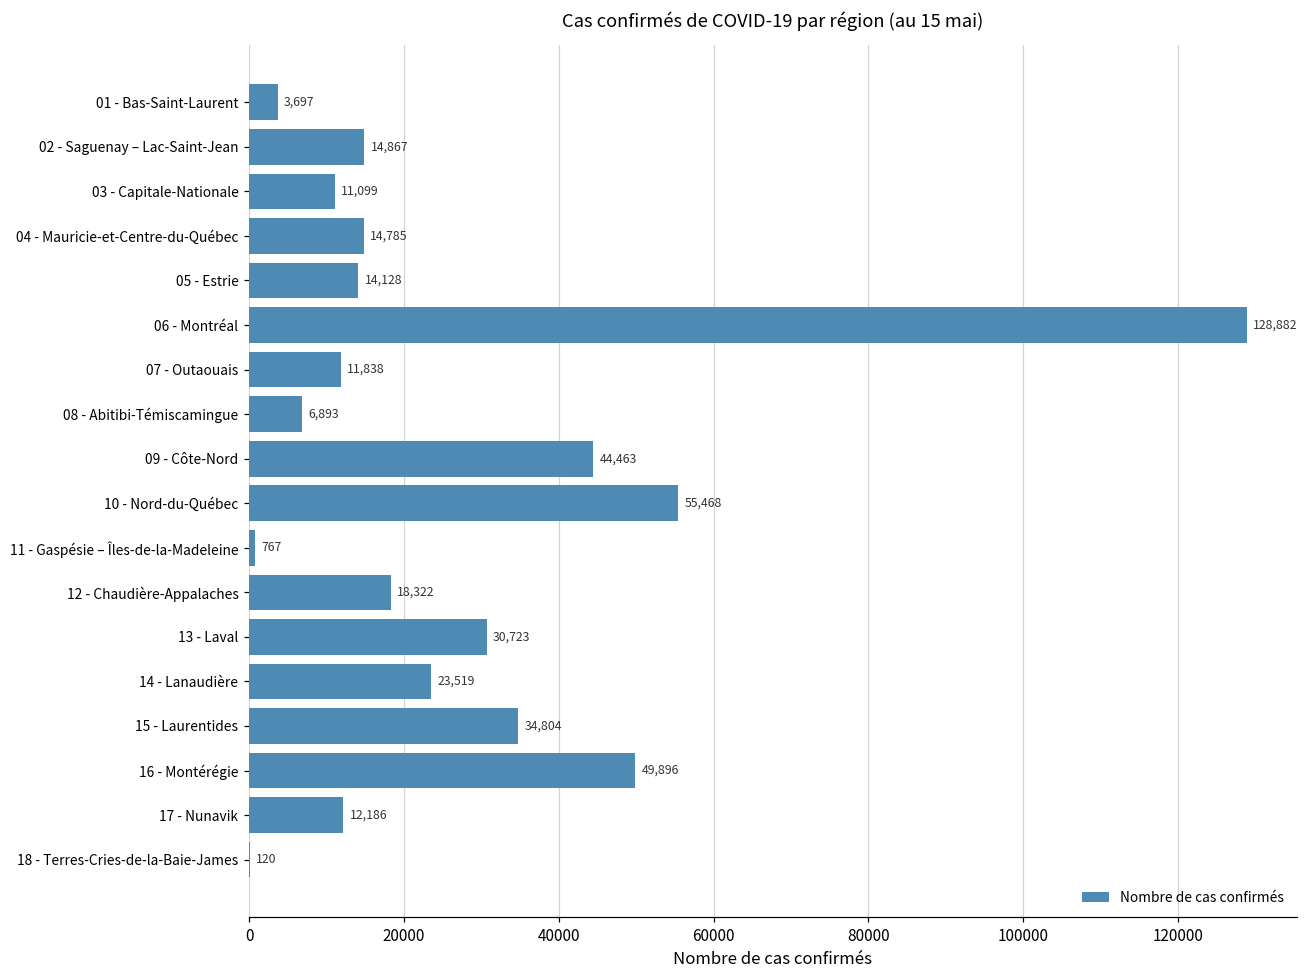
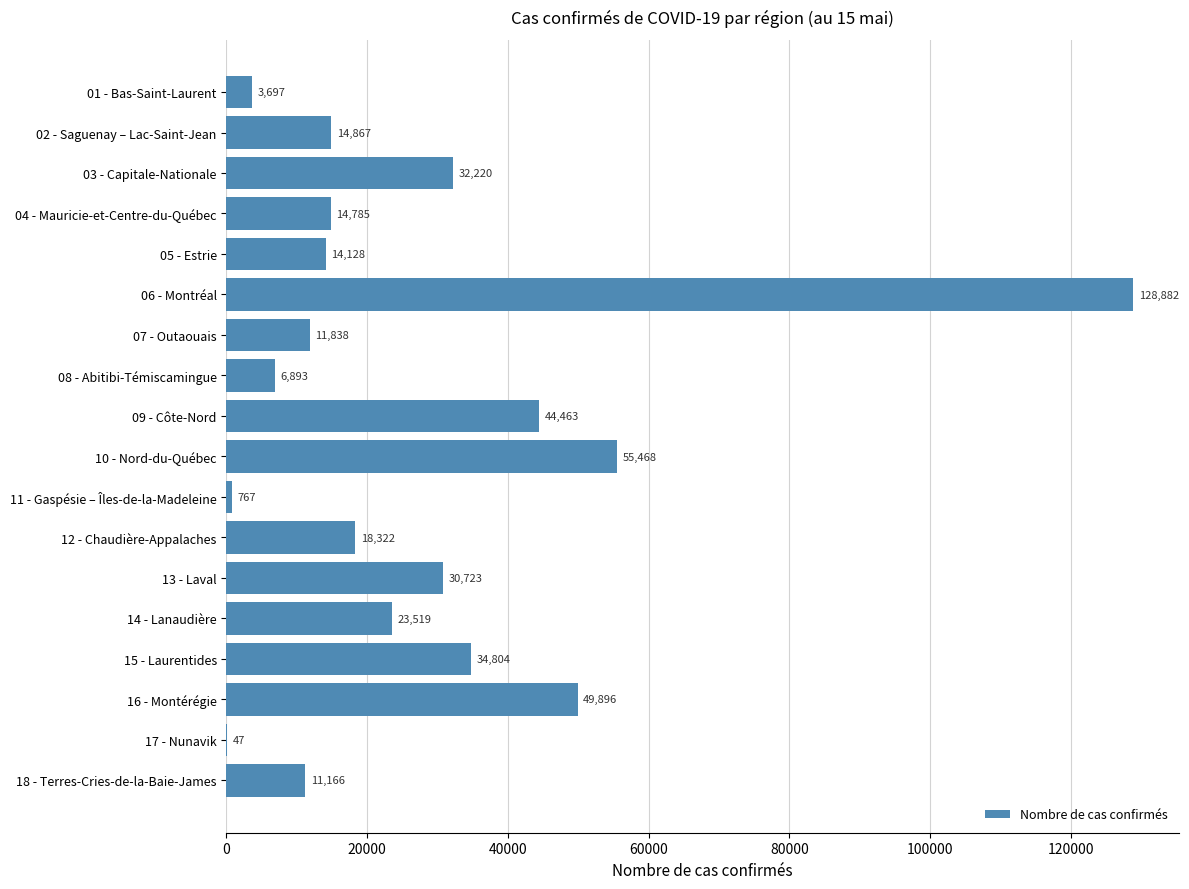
03 - Capitale-Nationale: 11,099 -> 32,220
17 - Nunavik: 12,186 -> 47
18 - Terres-Cries-de-la-Baie-James: 120 -> 11,166
